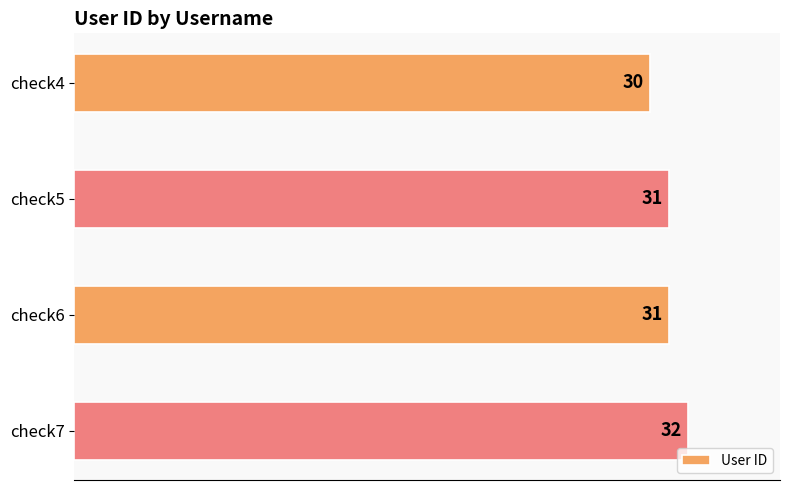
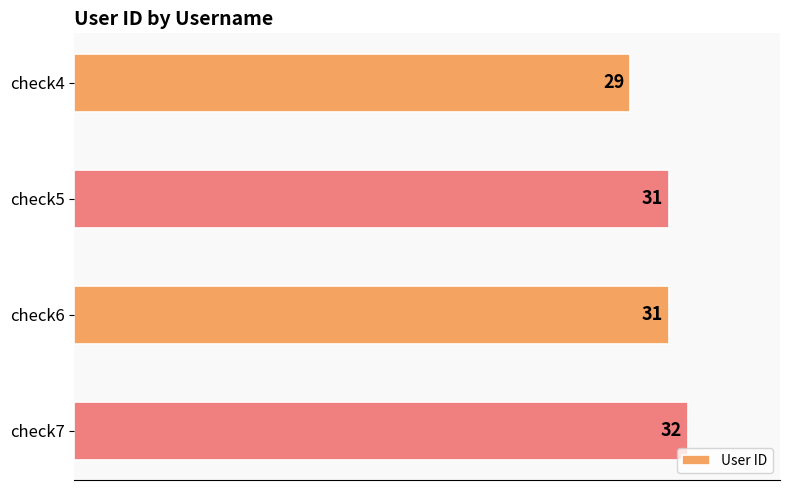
check4: 30 -> 29
